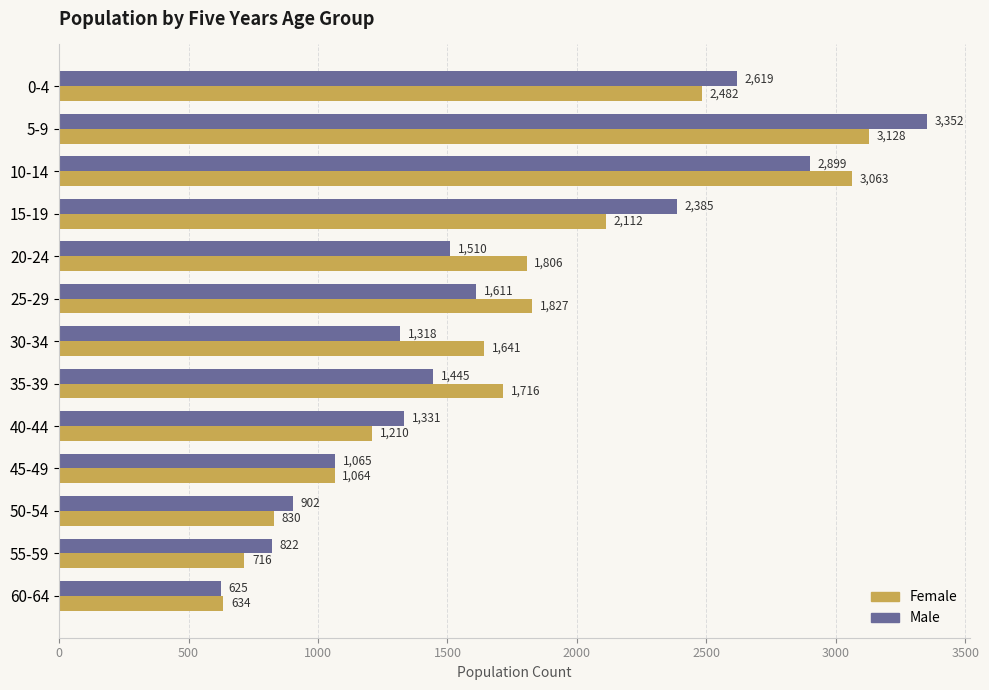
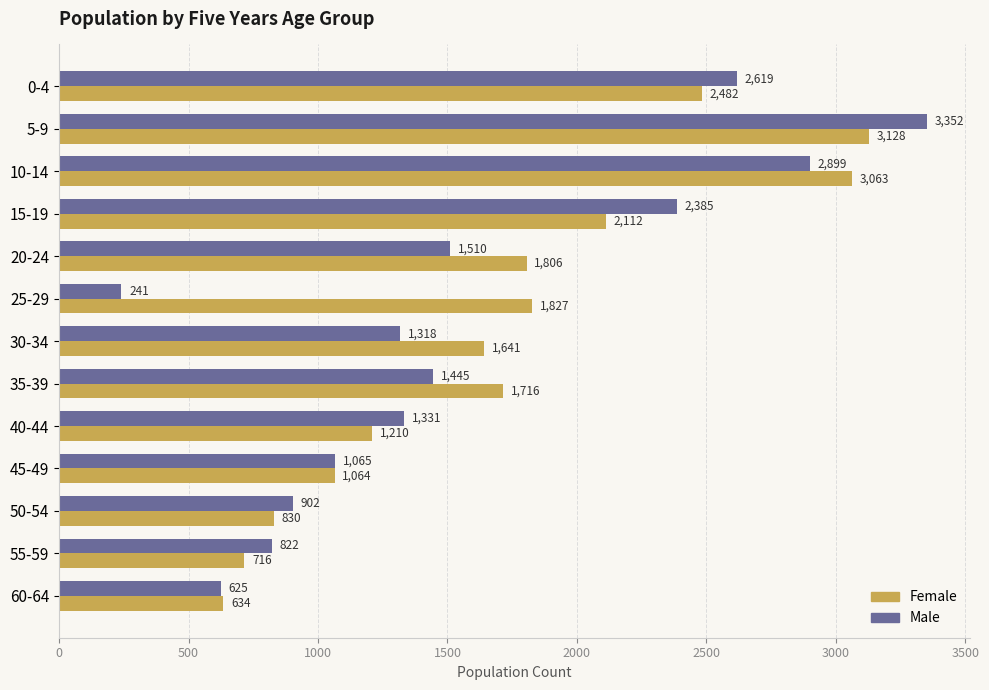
Male, 25-29: 1,611 -> 241
